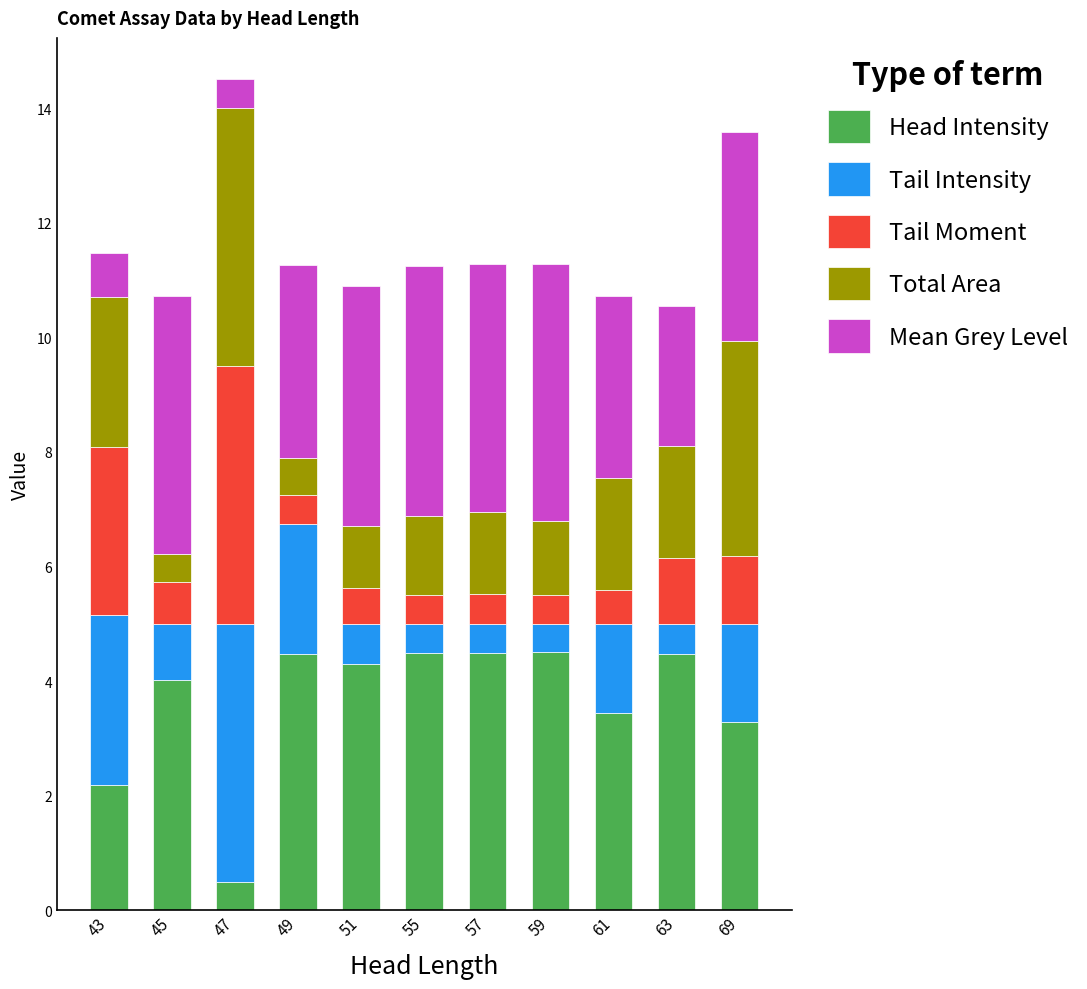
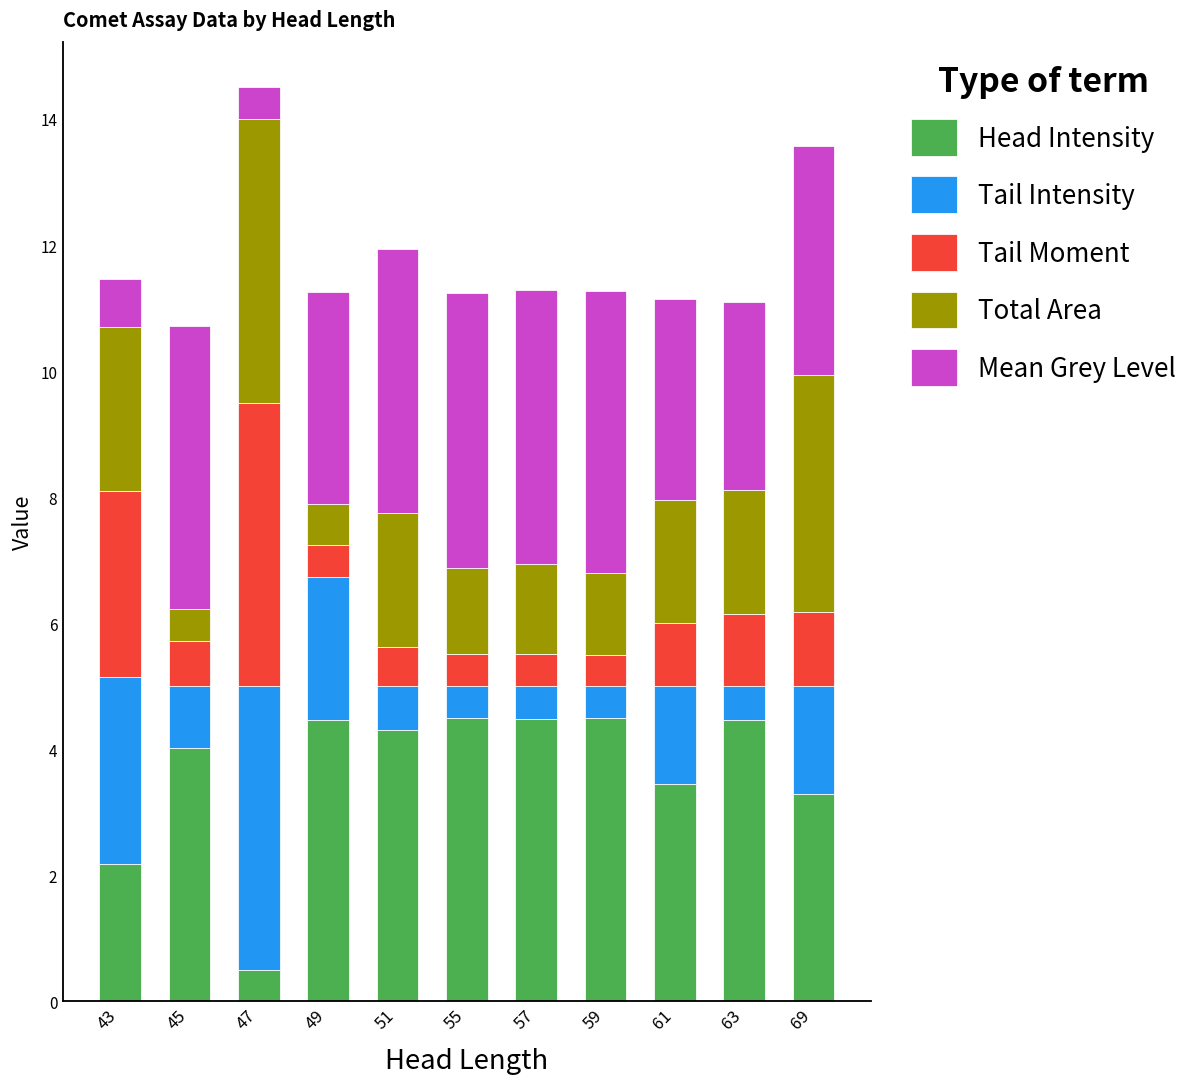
Total Area, 51: 1.1 -> 2.1
Tail Moment, 61: 0.6 -> 1.0
Mean Grey Level, 63: 2.4 -> 3.0
